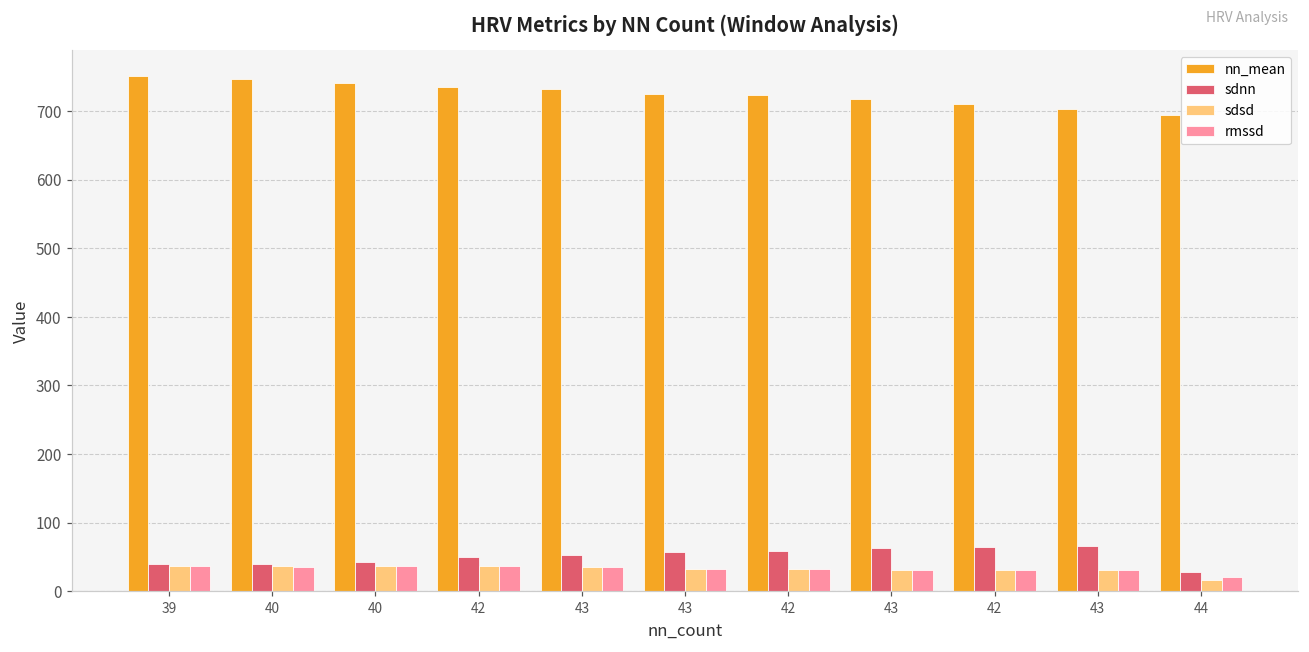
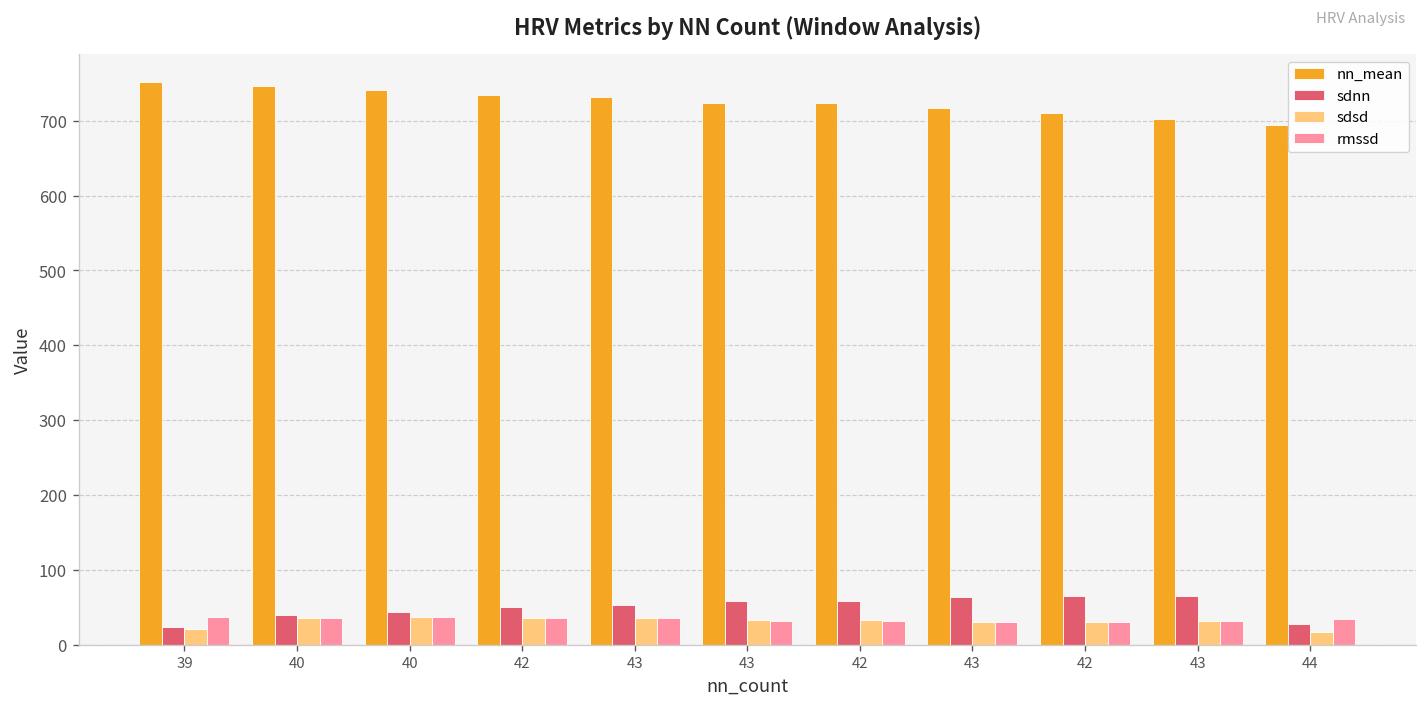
sdnn, 39: 40 -> 20
sdsd, 39: 40 -> 20
rmssd, 44: 20 -> 30
